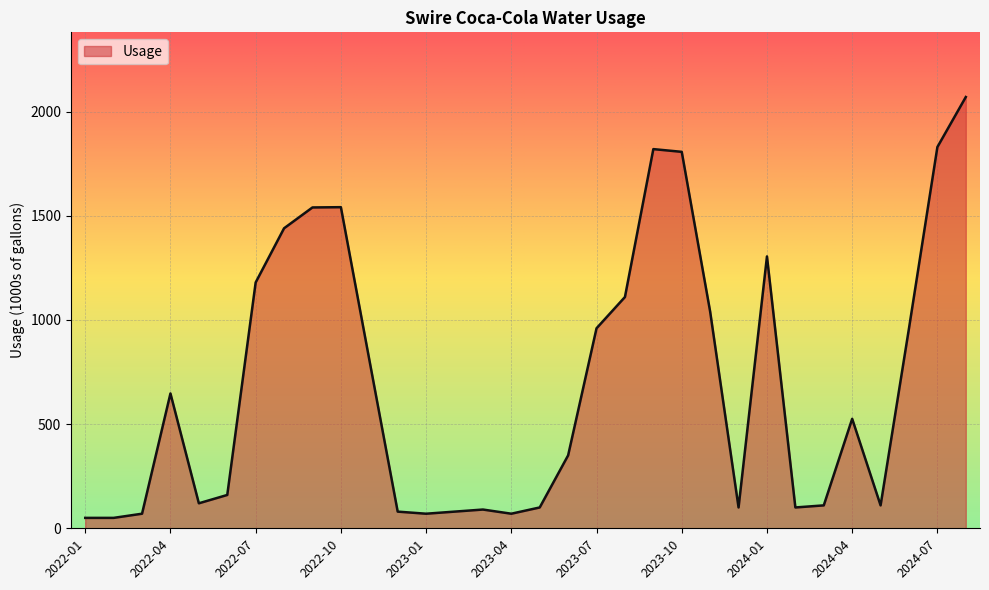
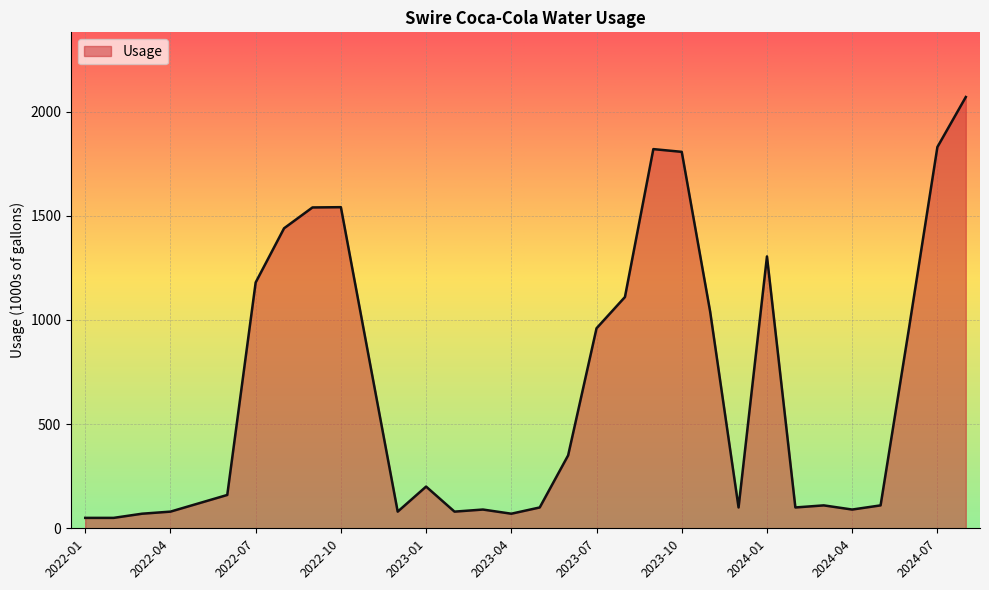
2022-04: 650 -> 80
2023-01: 70 -> 200
2024-04: 530 -> 90
